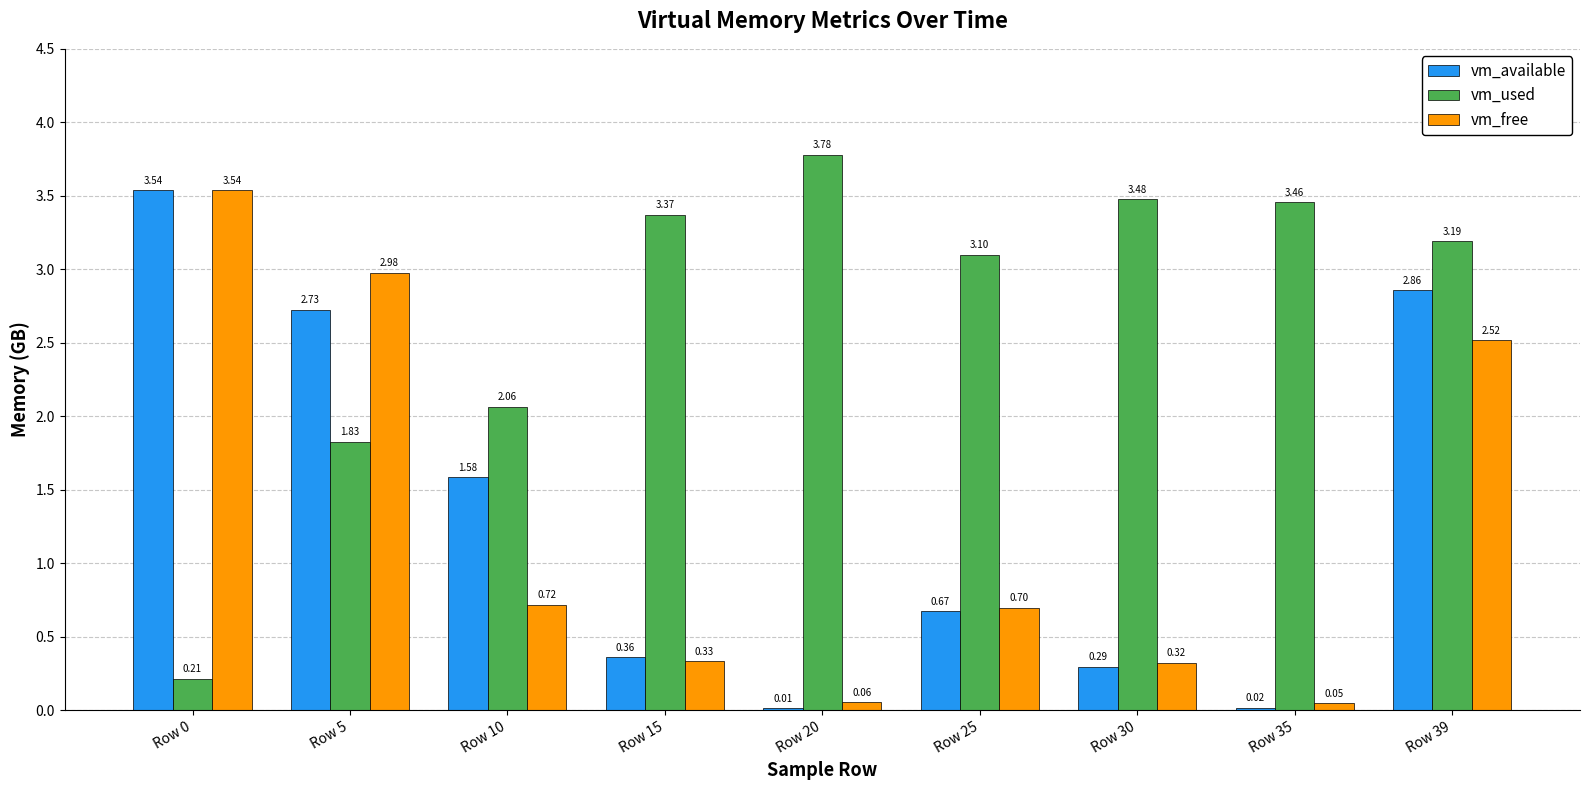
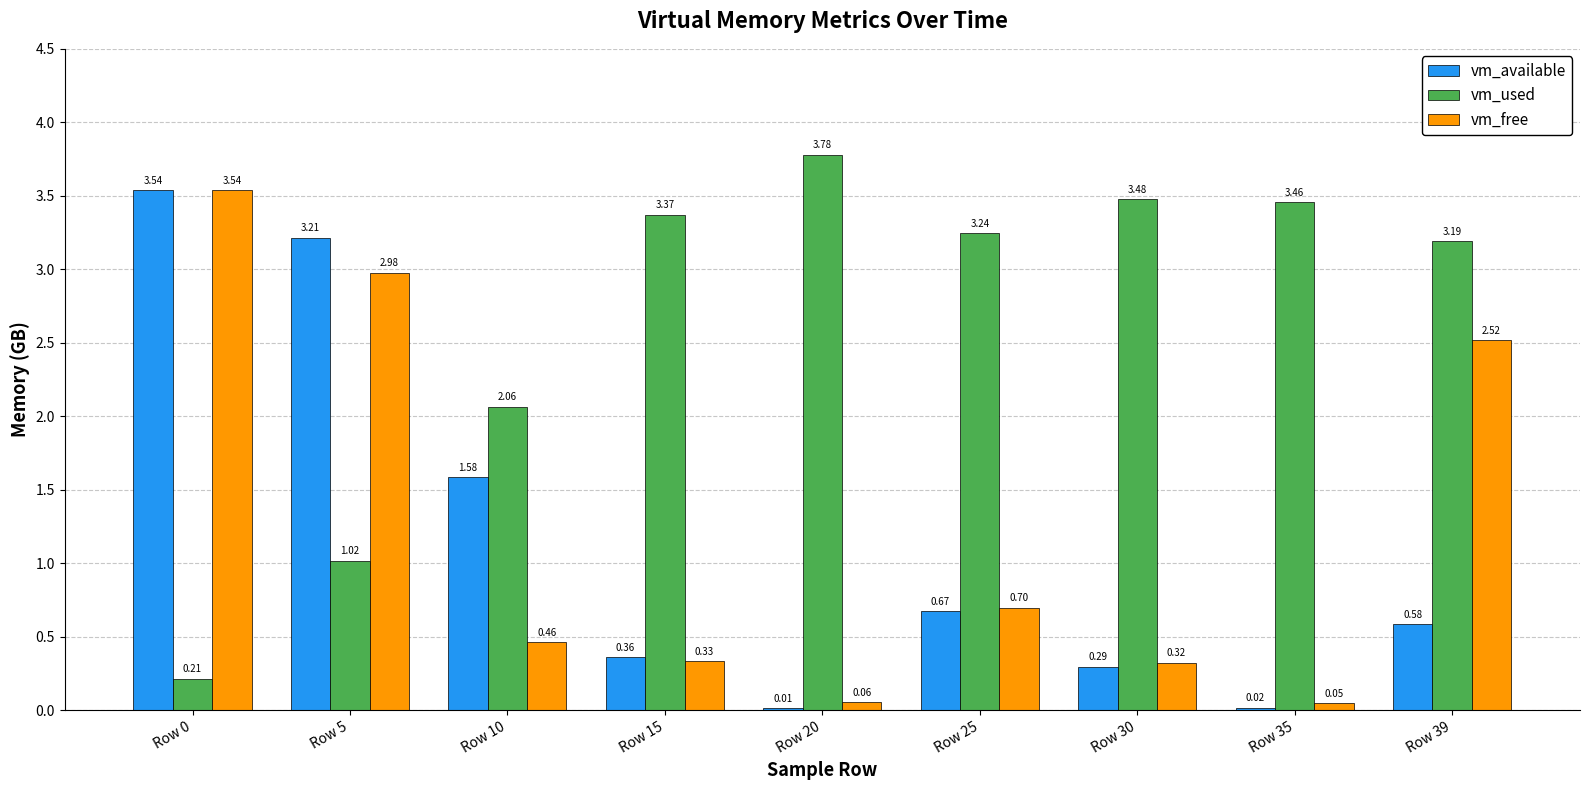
vm_available, Row 5: 2.73 -> 3.21
vm_used, Row 5: 1.83 -> 1.02
vm_free, Row 10: 0.72 -> 0.46
vm_used, Row 25: 3.10 -> 3.24
vm_available, Row 39: 2.86 -> 0.58
